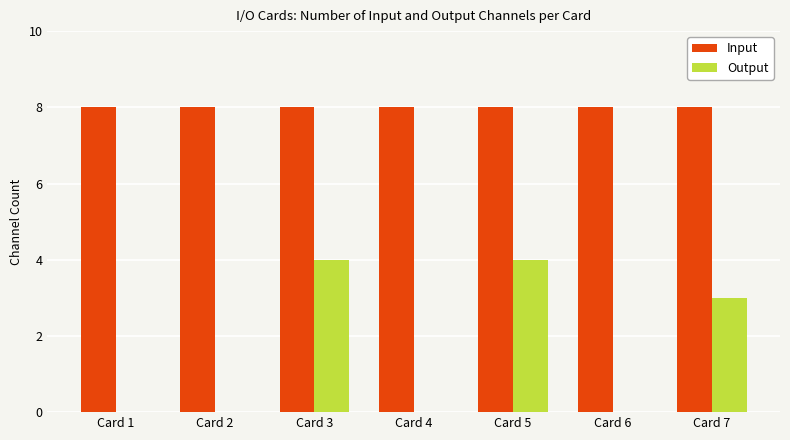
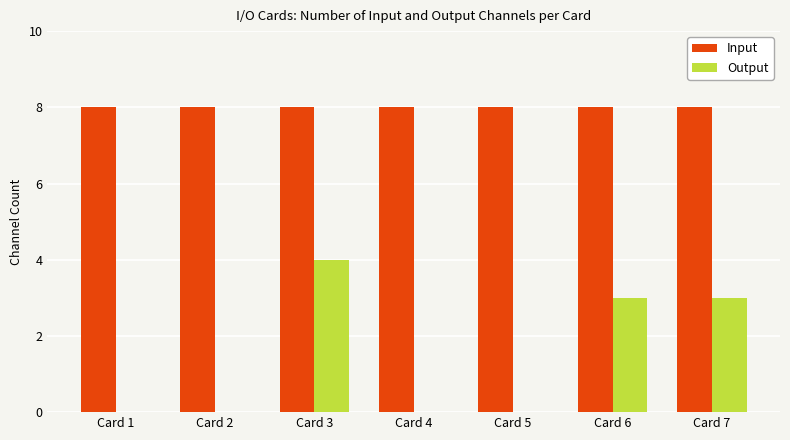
Output, Card 5: 4 -> 0
Output, Card 6: 0 -> 3
